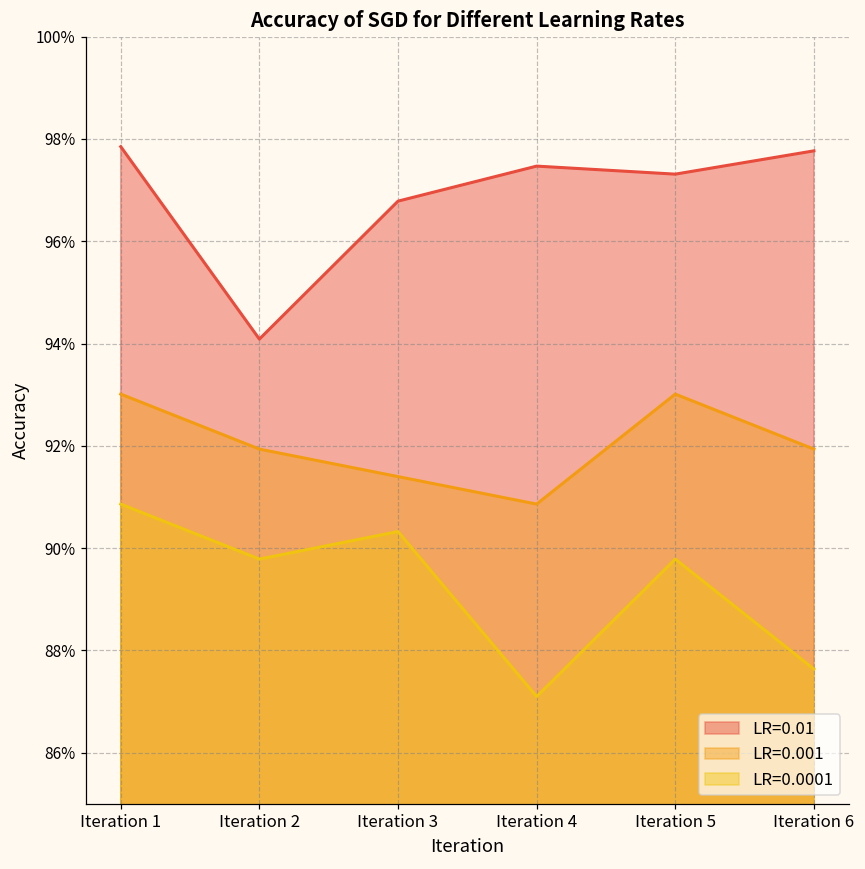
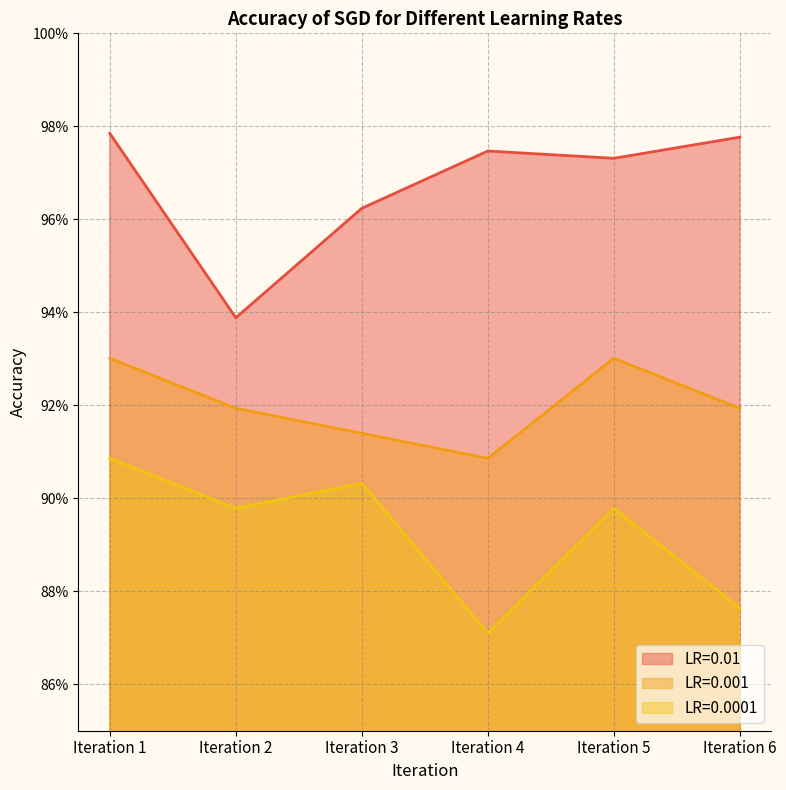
LR=0.01, Iteration 2: 94.1% -> 93.9%
LR=0.01, Iteration 3: 96.8% -> 96.2%
